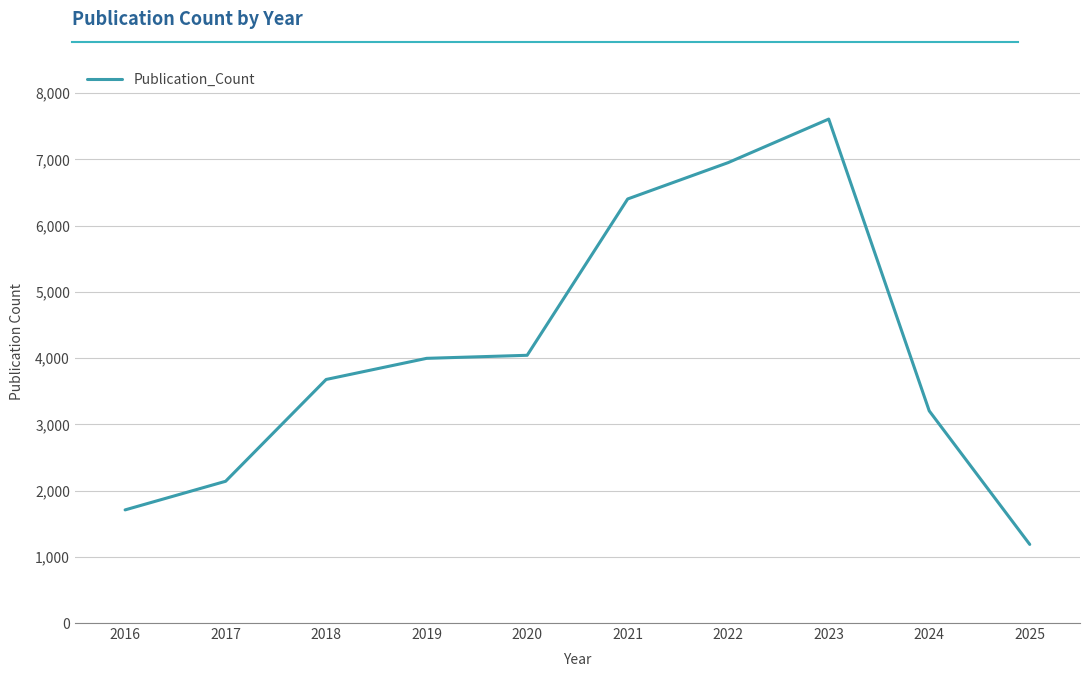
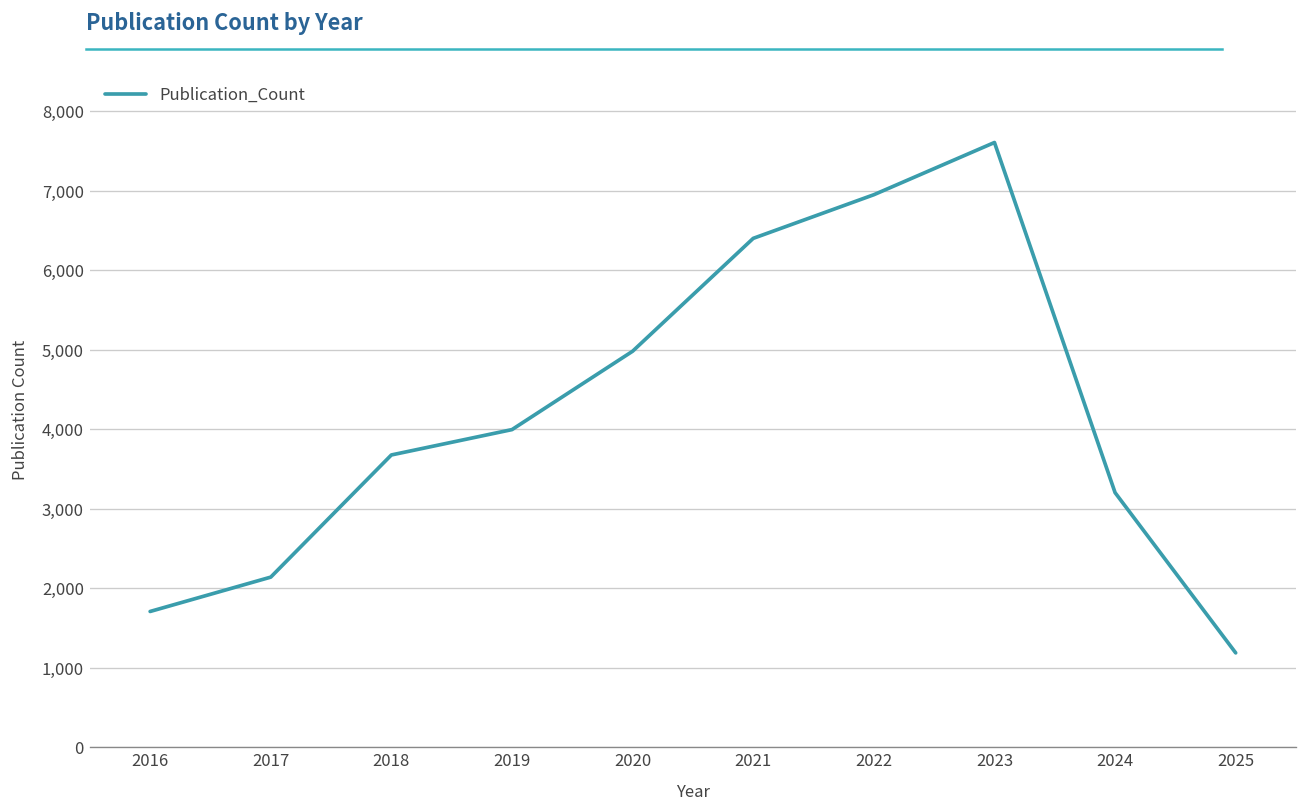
2020: 4,000 -> 5,000
